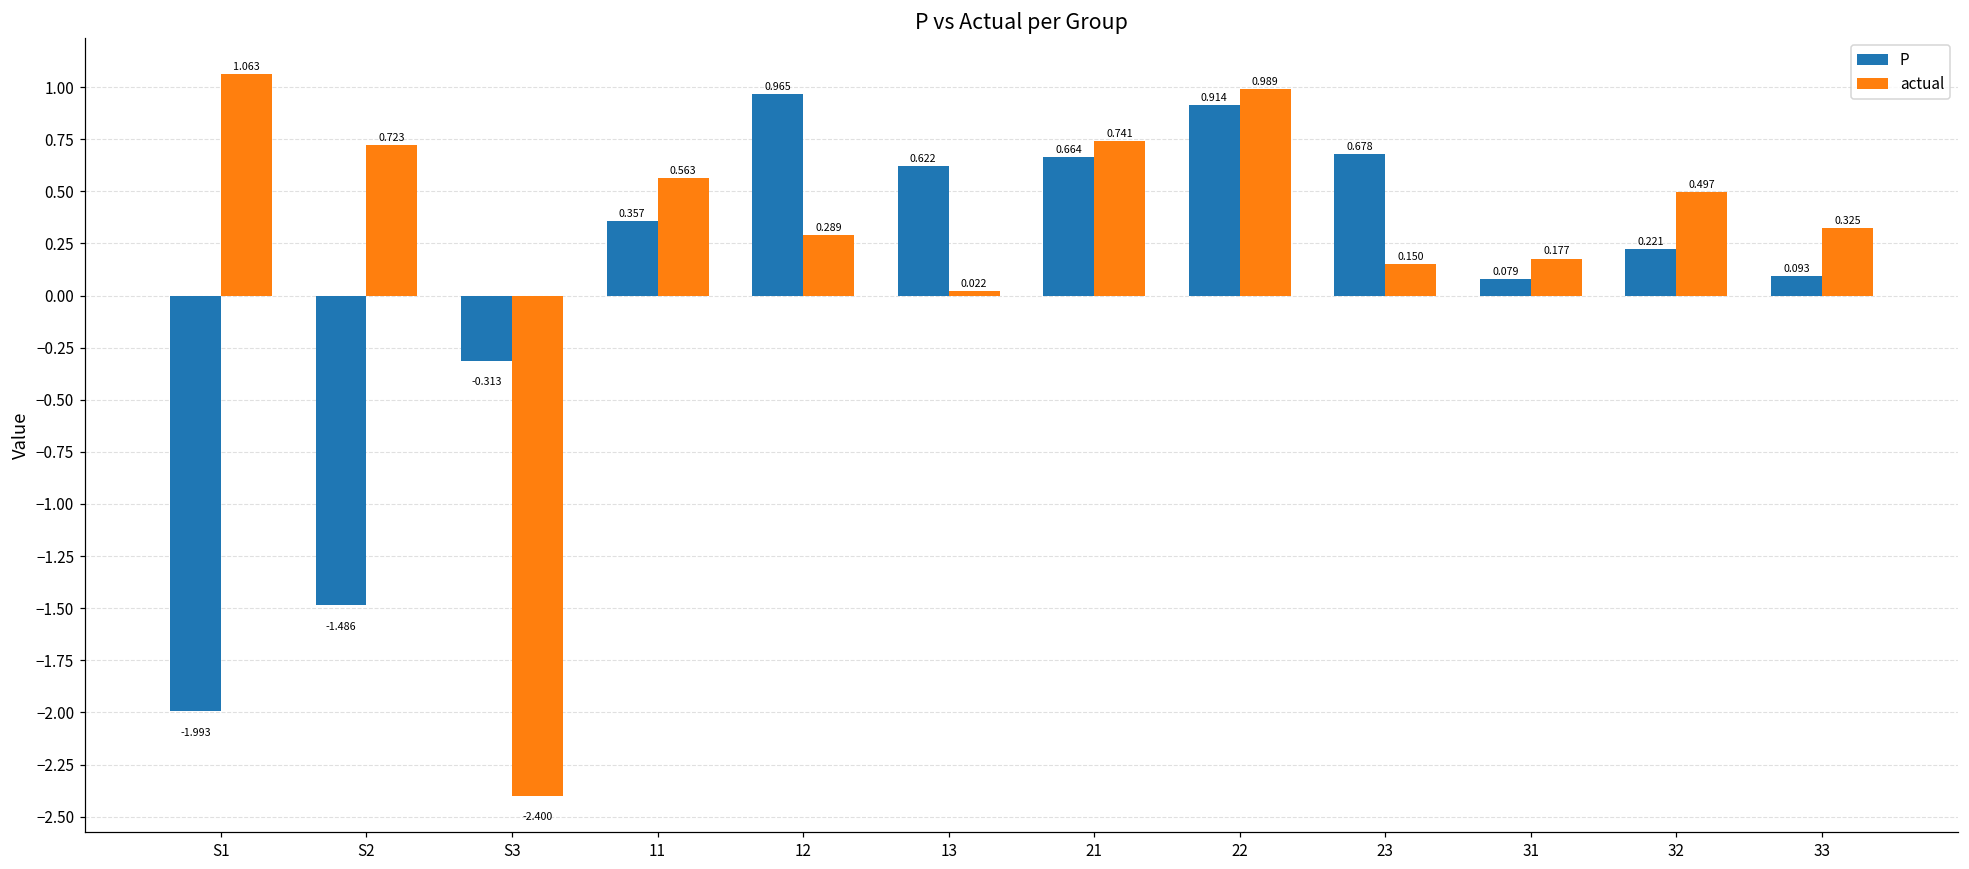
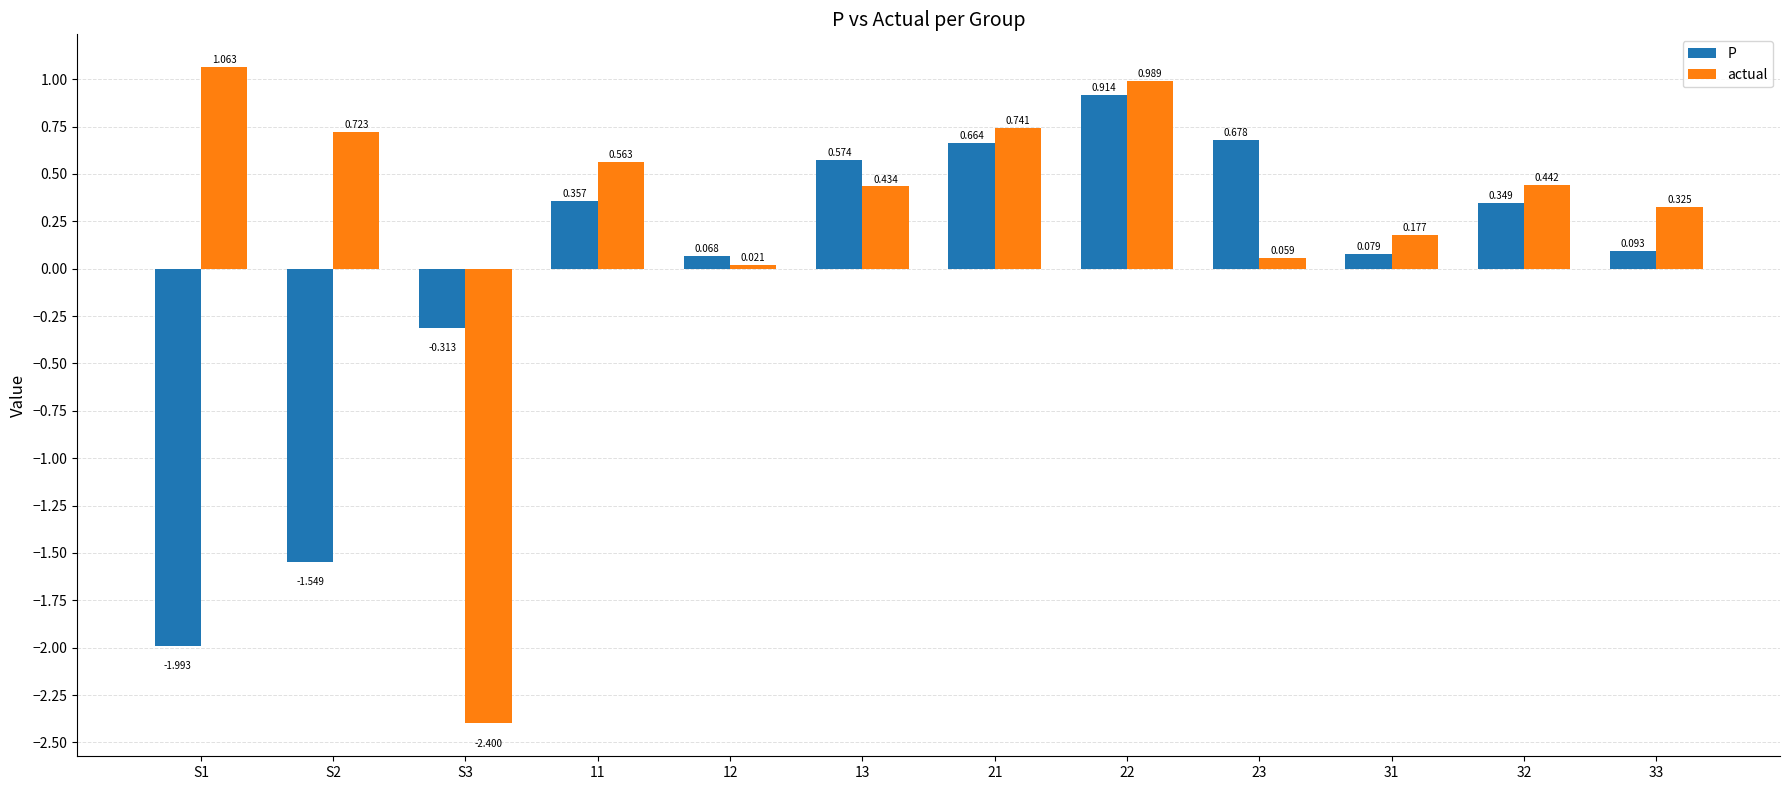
P, S2: -1.486 -> -1.549
P, 12: 0.965 -> 0.068
actual, 12: 0.289 -> 0.021
P, 13: 0.622 -> 0.574
actual, 13: 0.022 -> 0.434
actual, 23: 0.150 -> 0.059
P, 32: 0.221 -> 0.349
actual, 32: 0.497 -> 0.442
